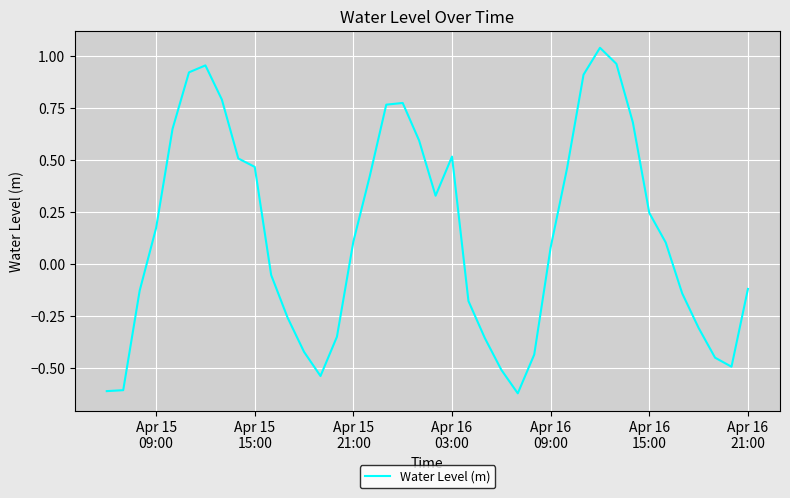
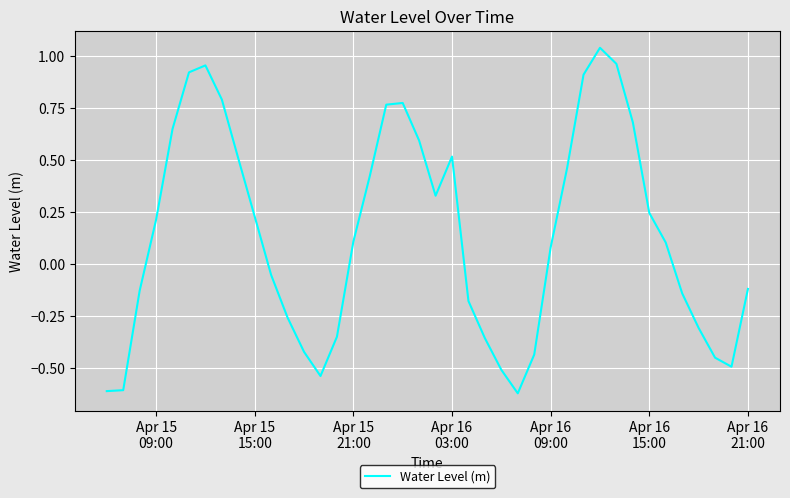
Apr 15 09:00: 0.17 -> 0.21
Apr 15 15:00: 0.47 -> 0.23
